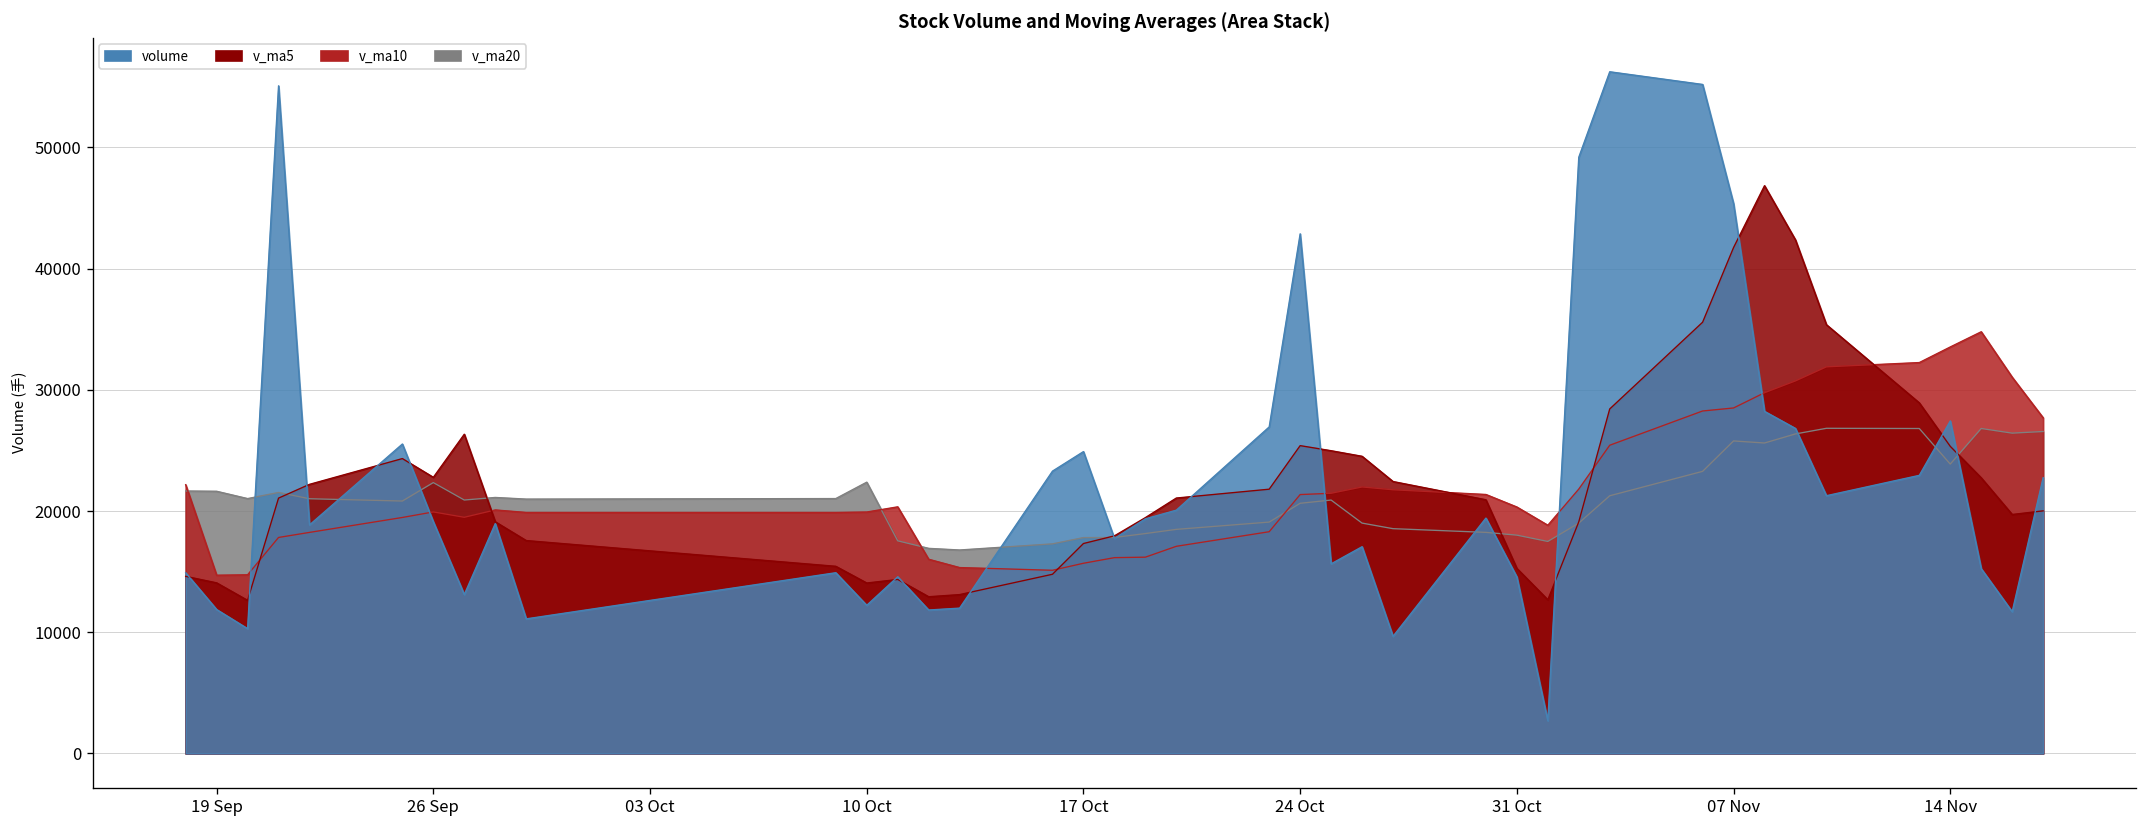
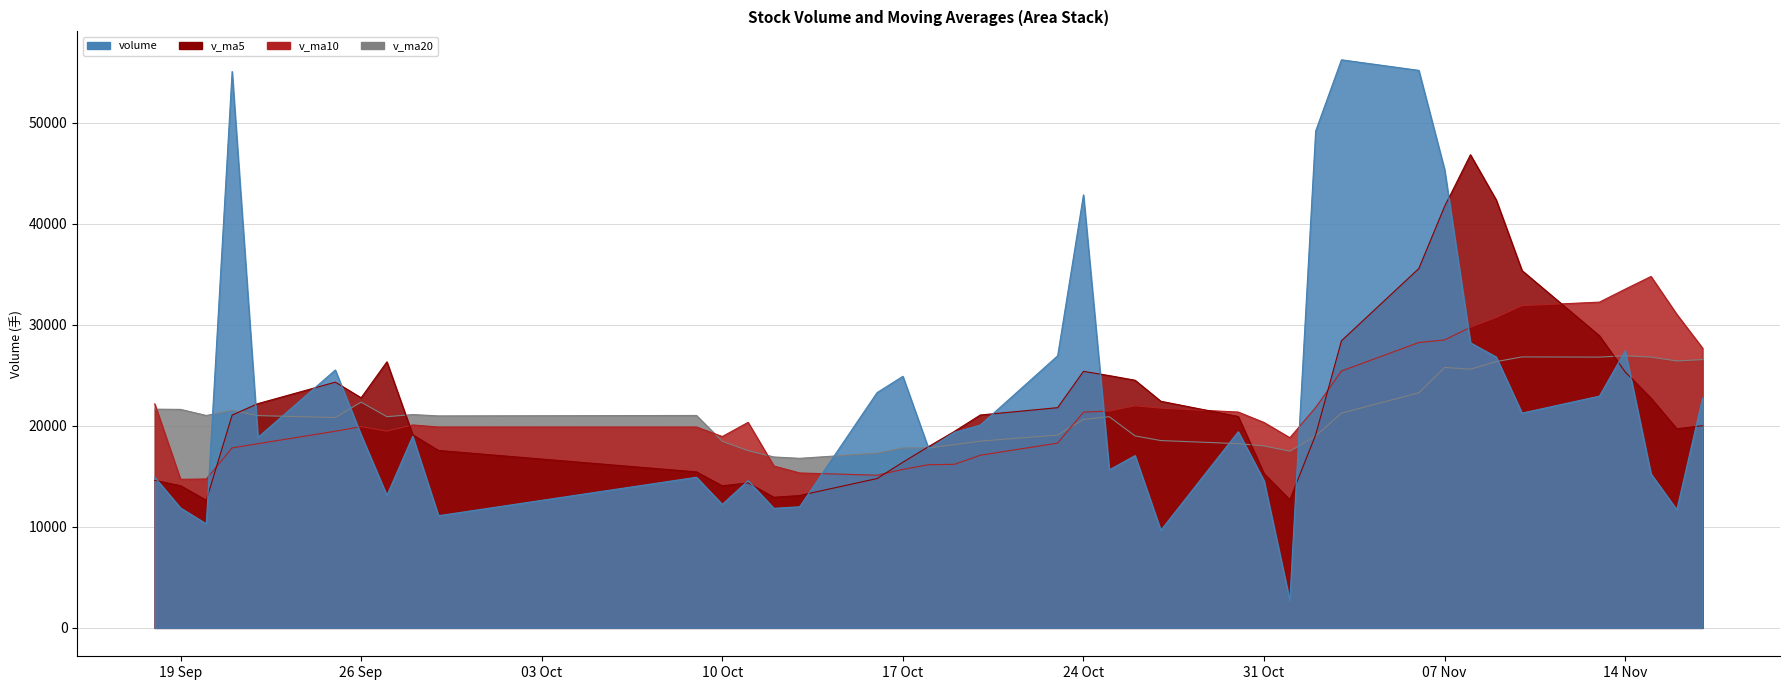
v_ma20, 10 Oct: 22400 -> 18500
v_ma10, 10 Oct: 19900 -> 18900
v_ma5, 17 Oct: 17300 -> 16400
v_ma20, 14 Nov: 23900 -> 26900
